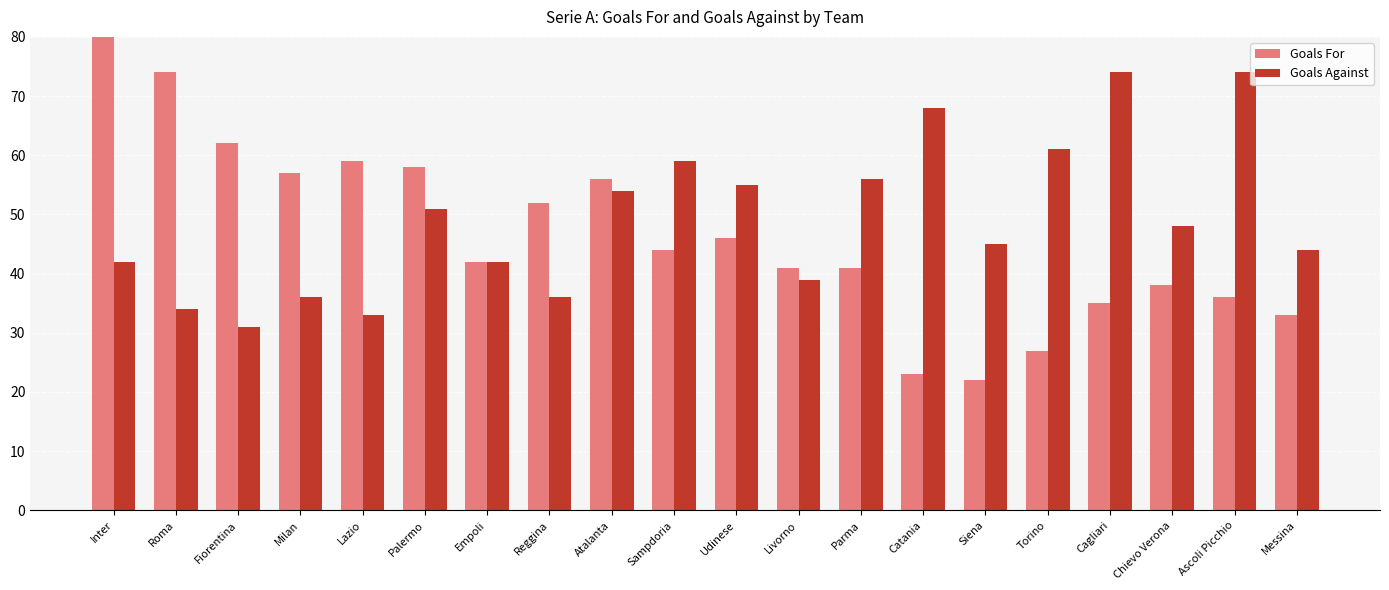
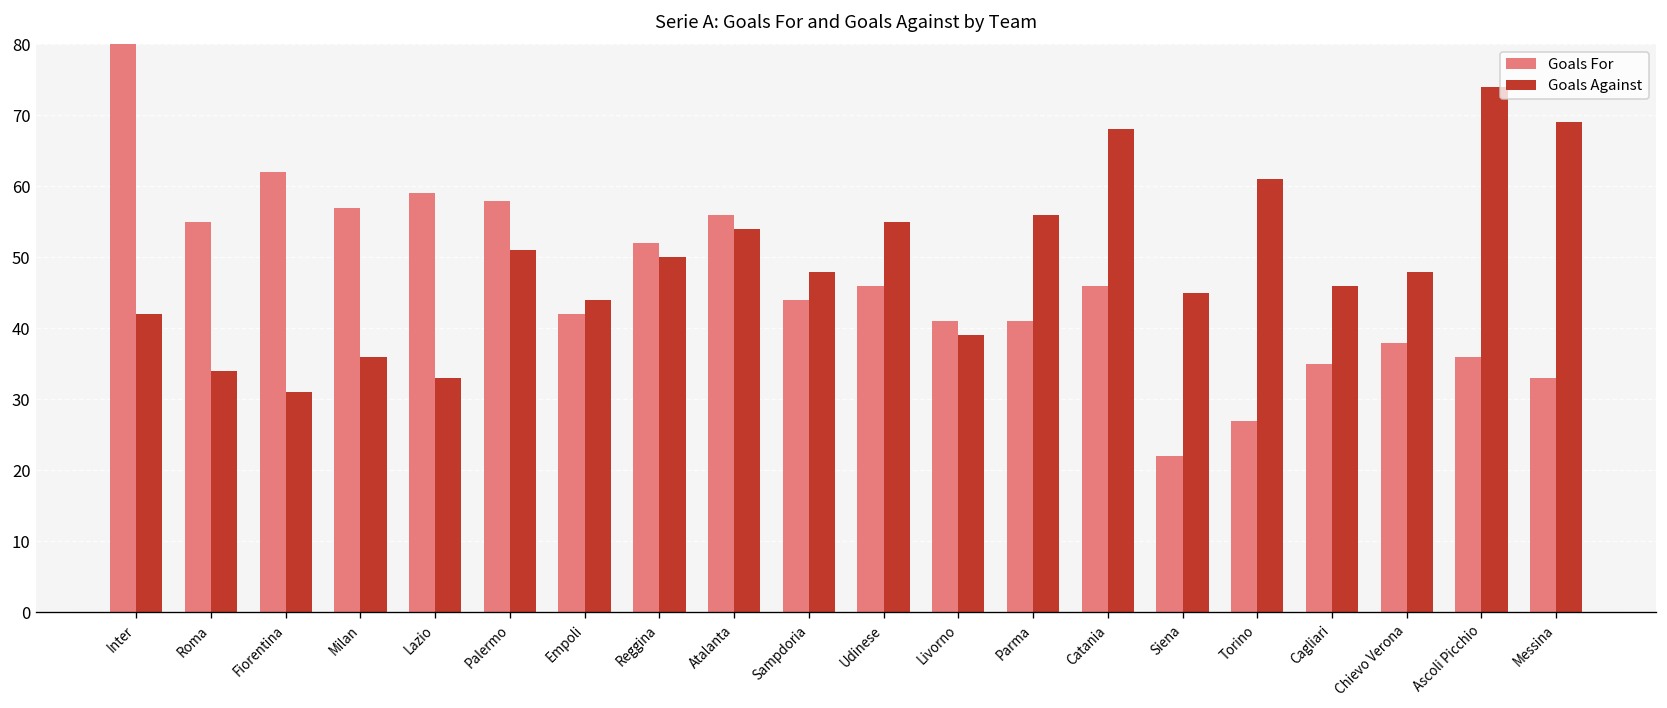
Goals For, Roma: 74 -> 55
Goals Against, Empoli: 42 -> 44
Goals Against, Reggina: 36 -> 50
Goals Against, Sampdoria: 59 -> 48
Goals For, Catania: 23 -> 46
Goals Against, Cagliari: 74 -> 46
Goals Against, Messina: 44 -> 69
